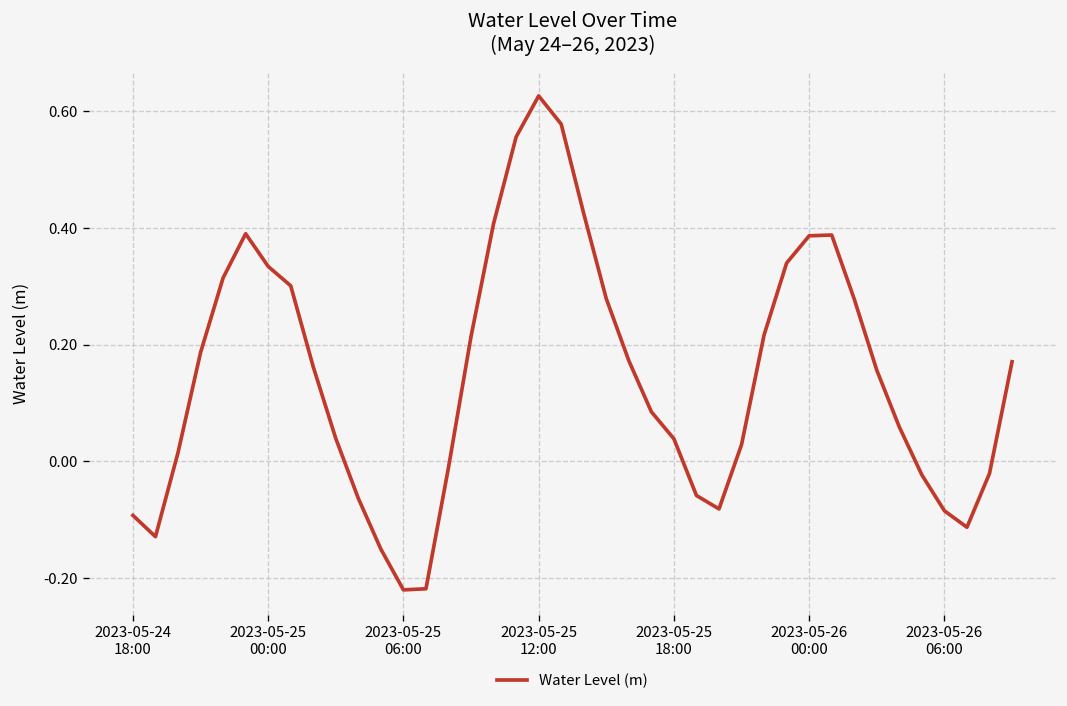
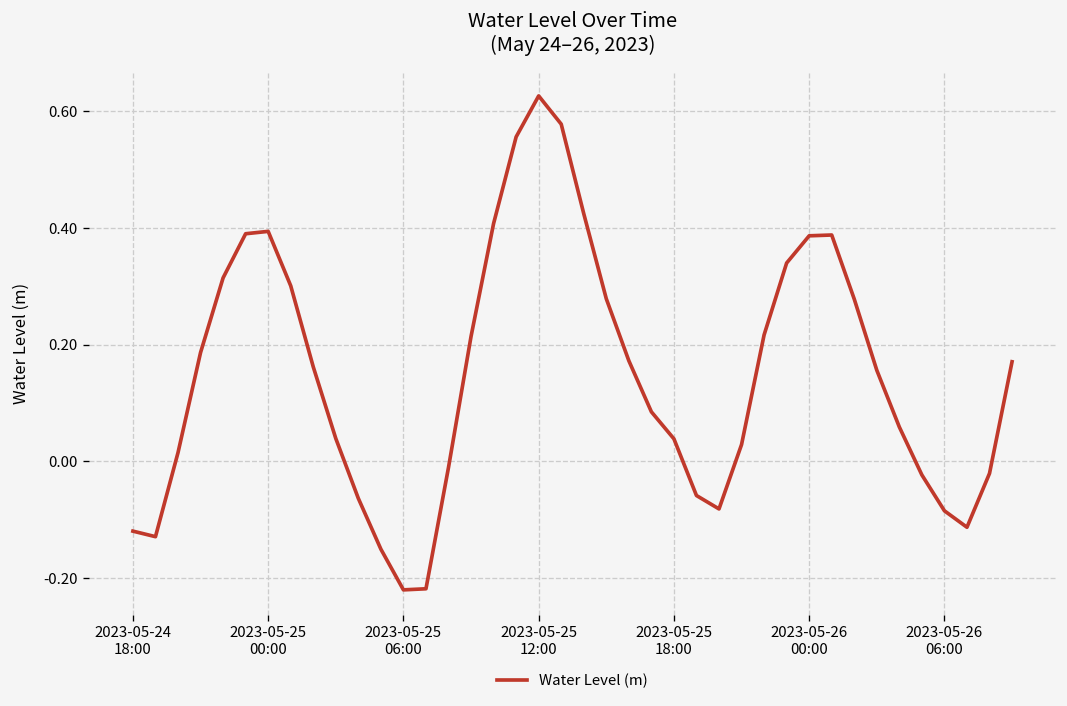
2023-05-24 18:00: -0.09 -> -0.12
2023-05-25 00:00: 0.33 -> 0.39
